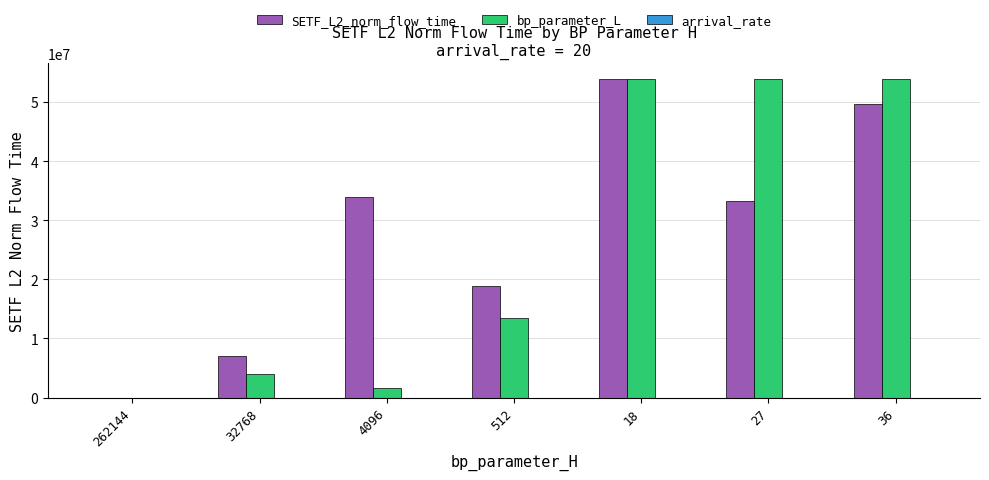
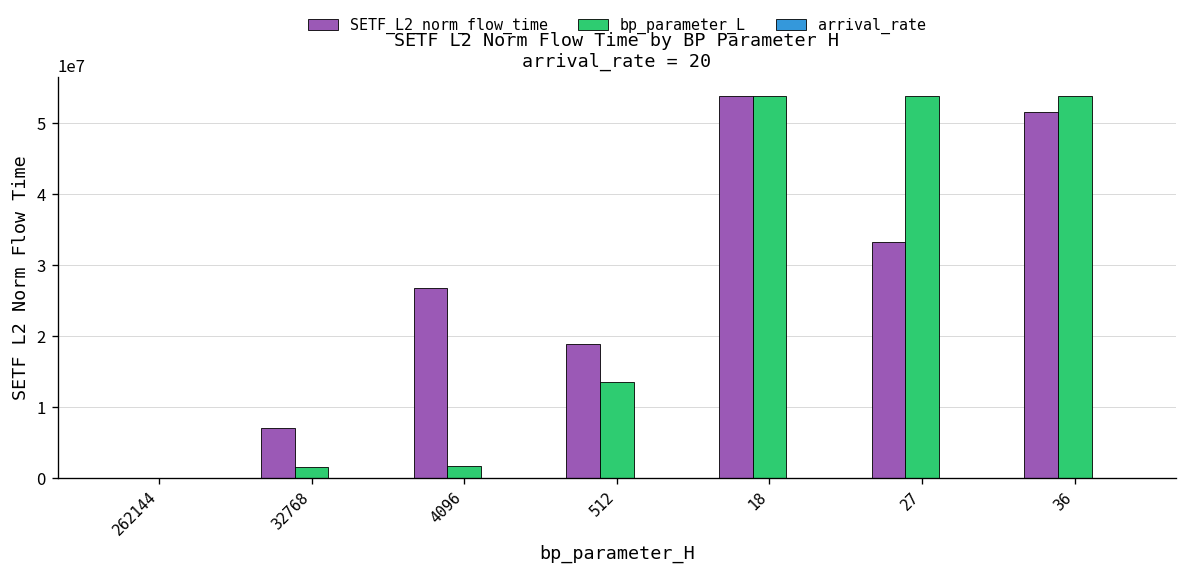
bp_parameter_L, 32768: 4000000 -> 2000000
SETF_L2_norm_flow_time, 4096: 34000000 -> 27000000
SETF_L2_norm_flow_time, 36: 50000000 -> 52000000
